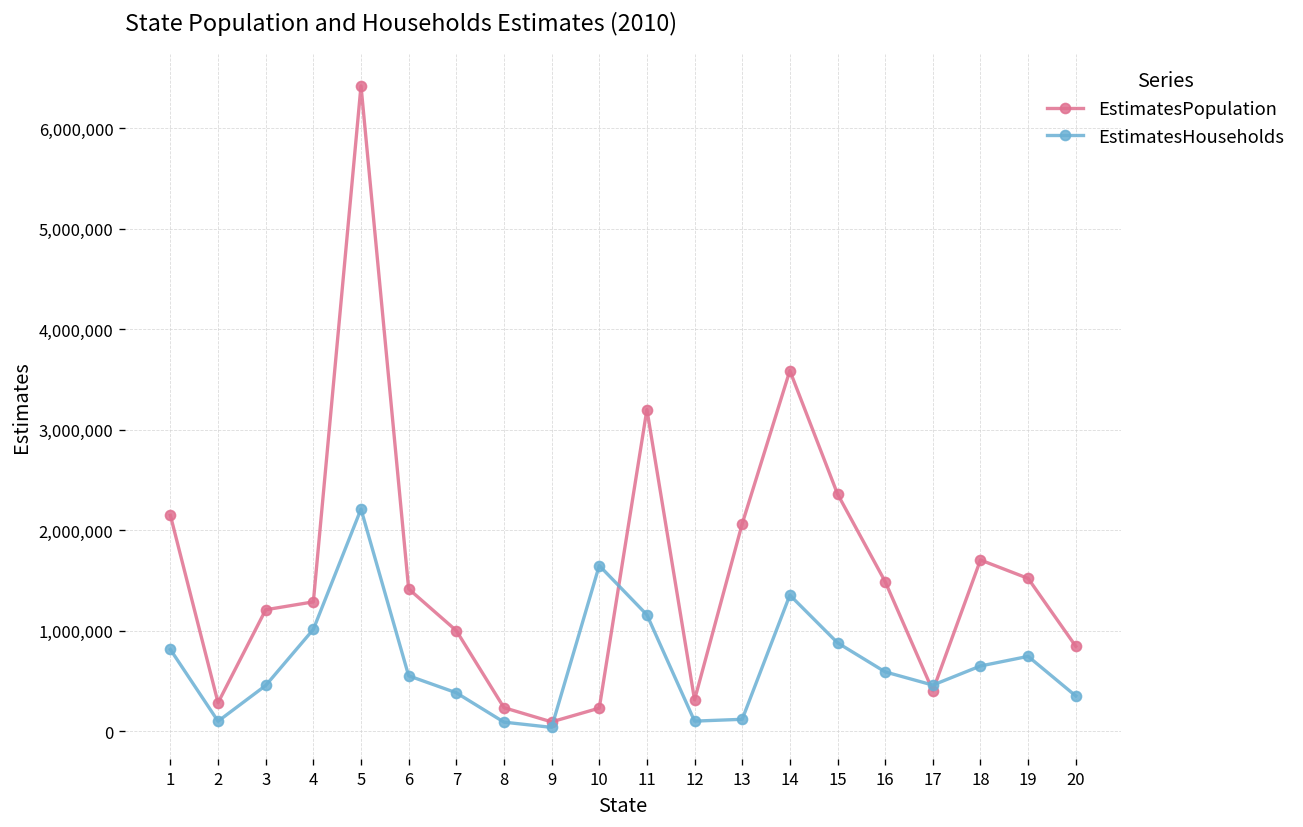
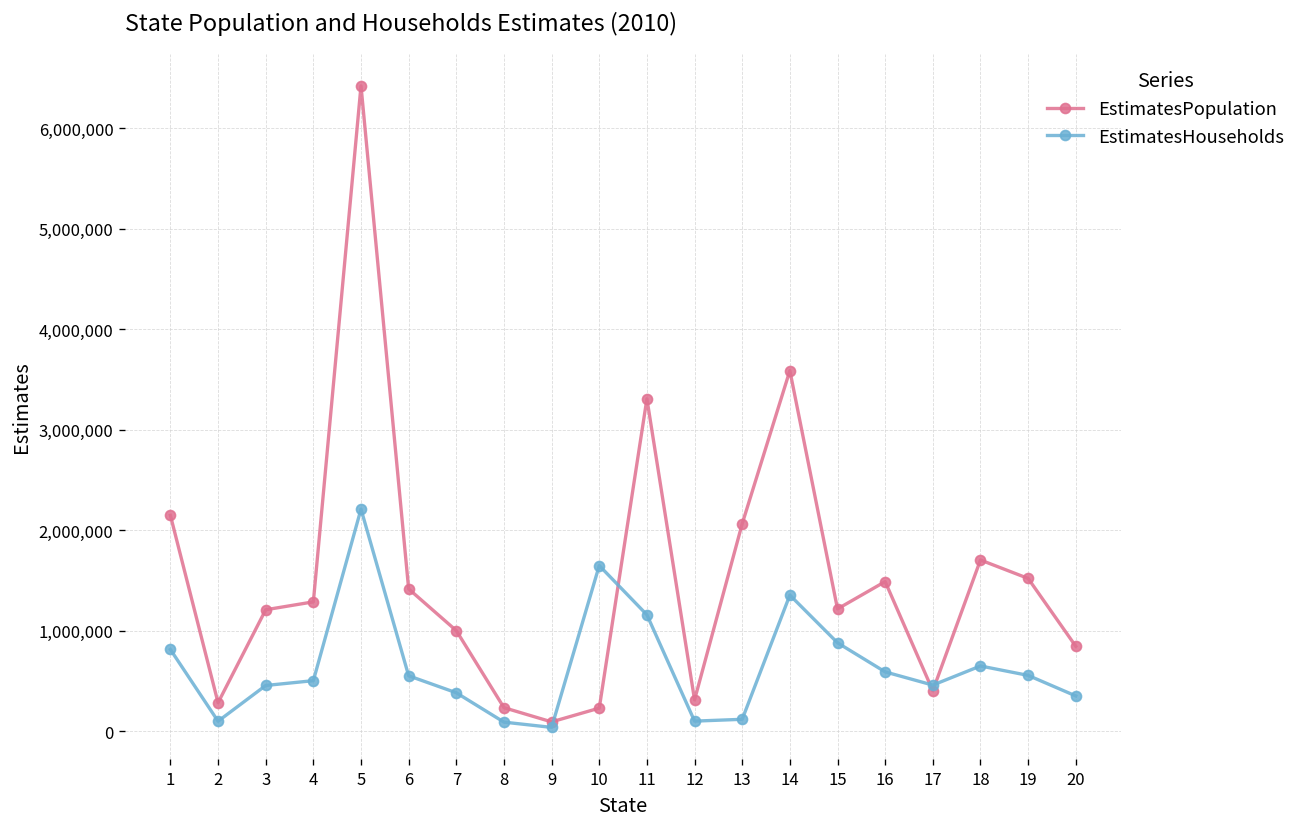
EstimatesHouseholds, 4: 1,000,000 -> 500,000
EstimatesPopulation, 11: 3,200,000 -> 3,300,000
EstimatesPopulation, 15: 2,400,000 -> 1,200,000
EstimatesHouseholds, 19: 700,000 -> 600,000
